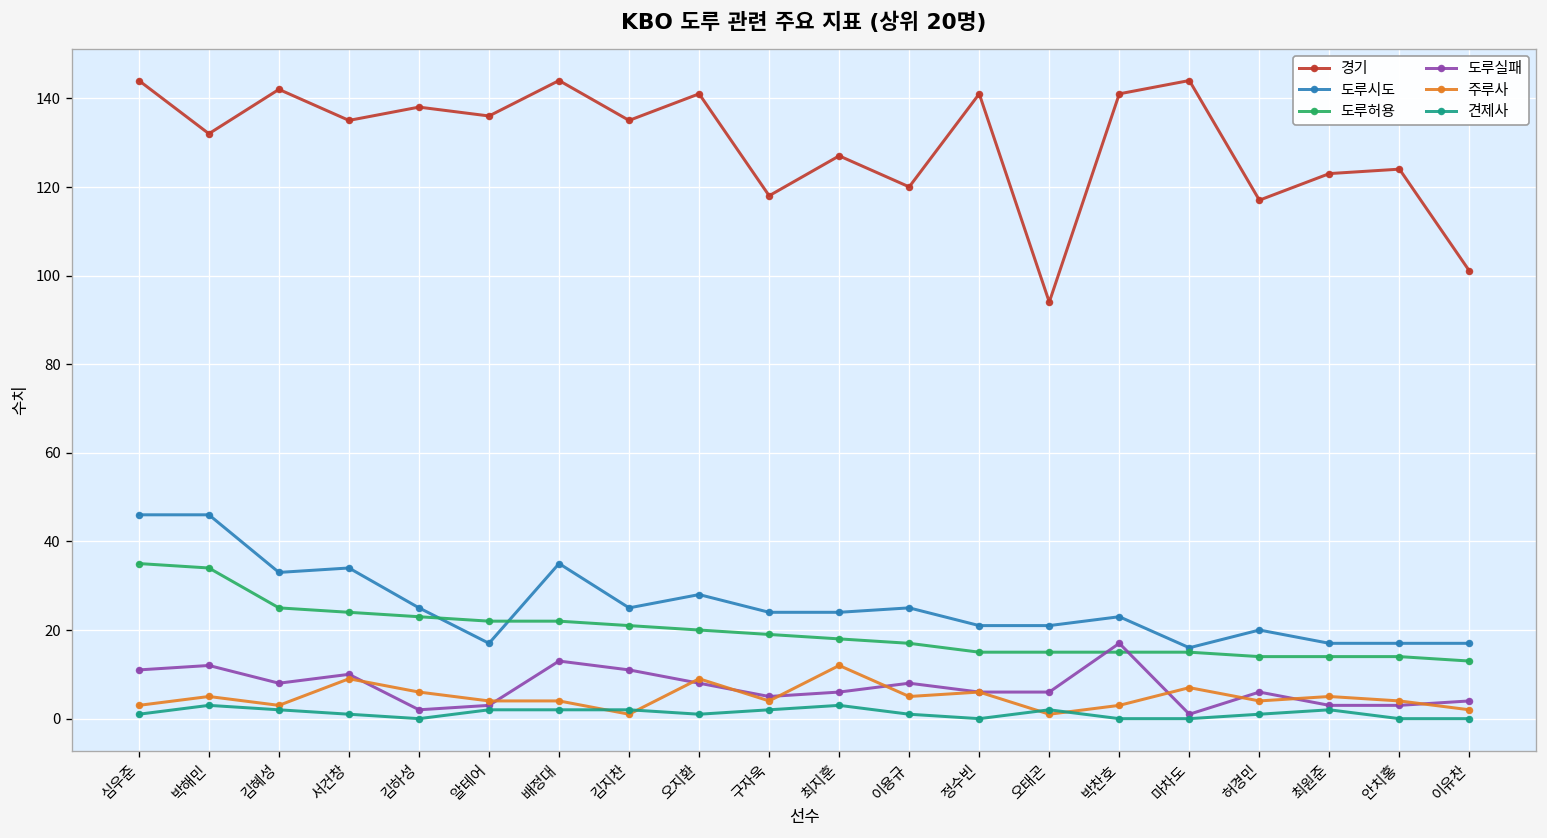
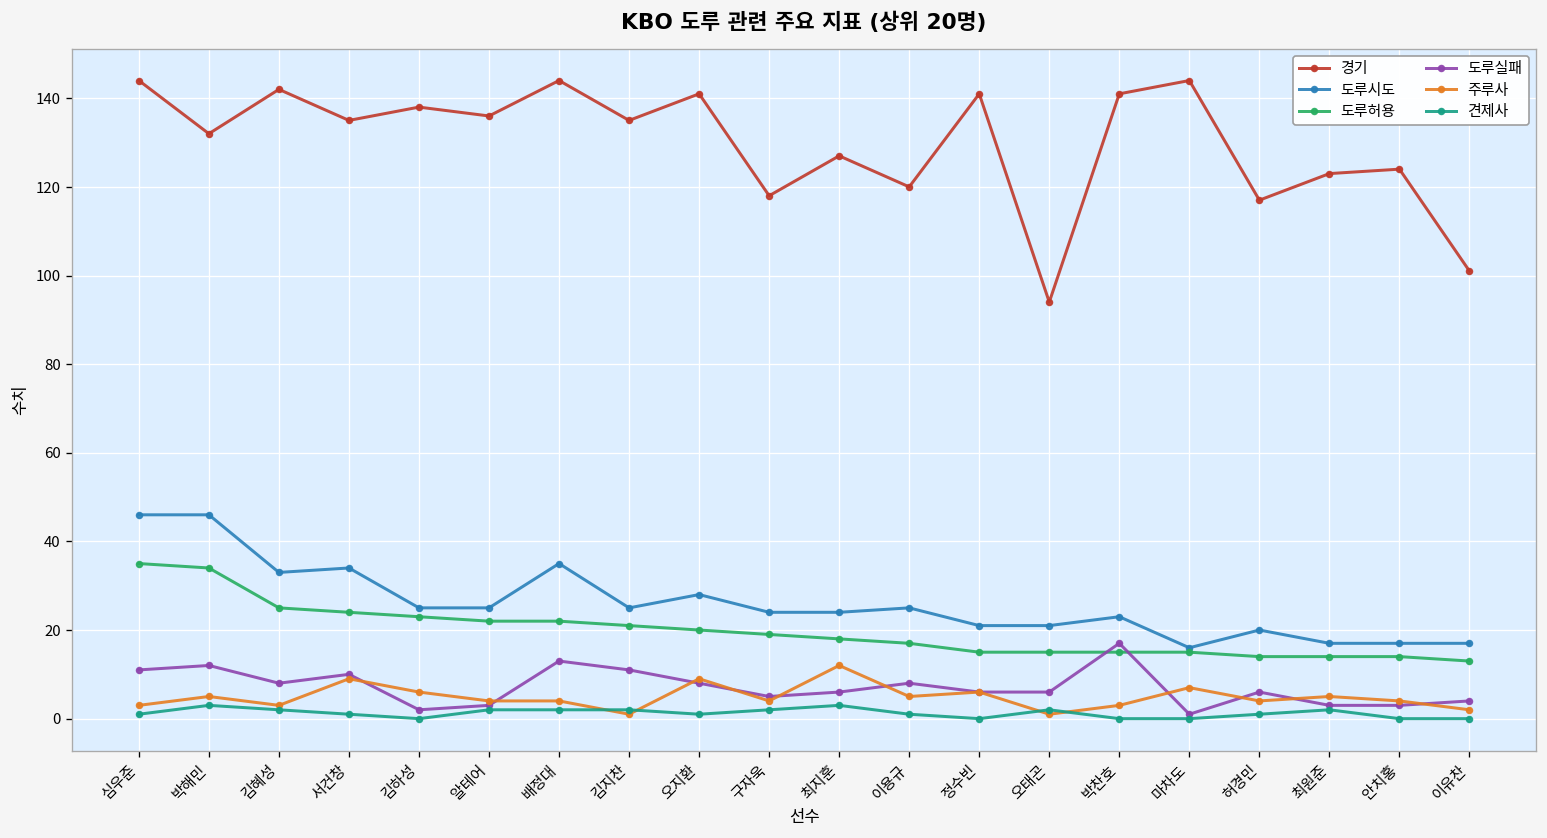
도루시도, 알테어: 17 -> 25
